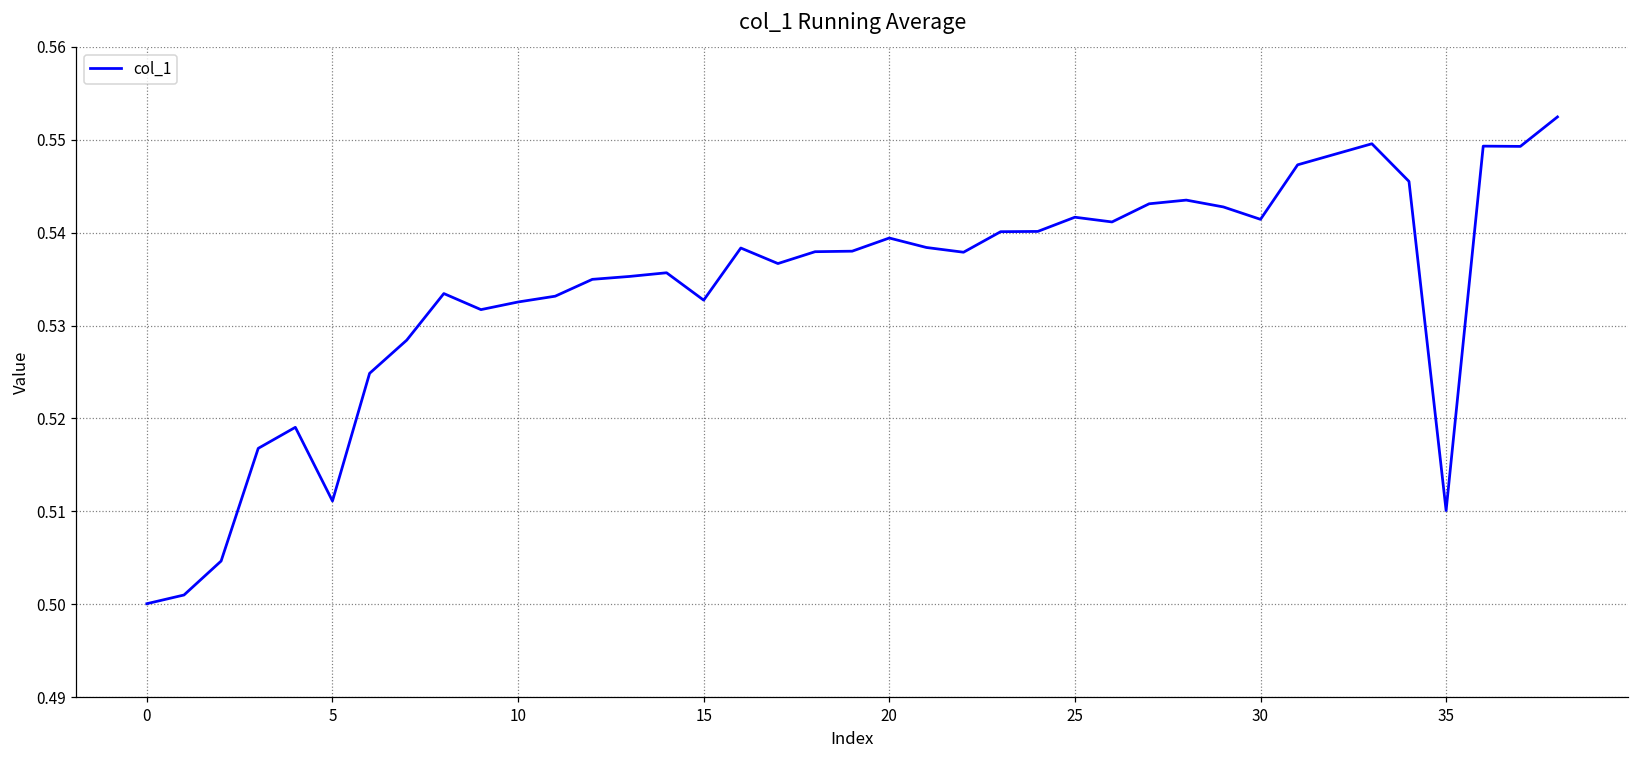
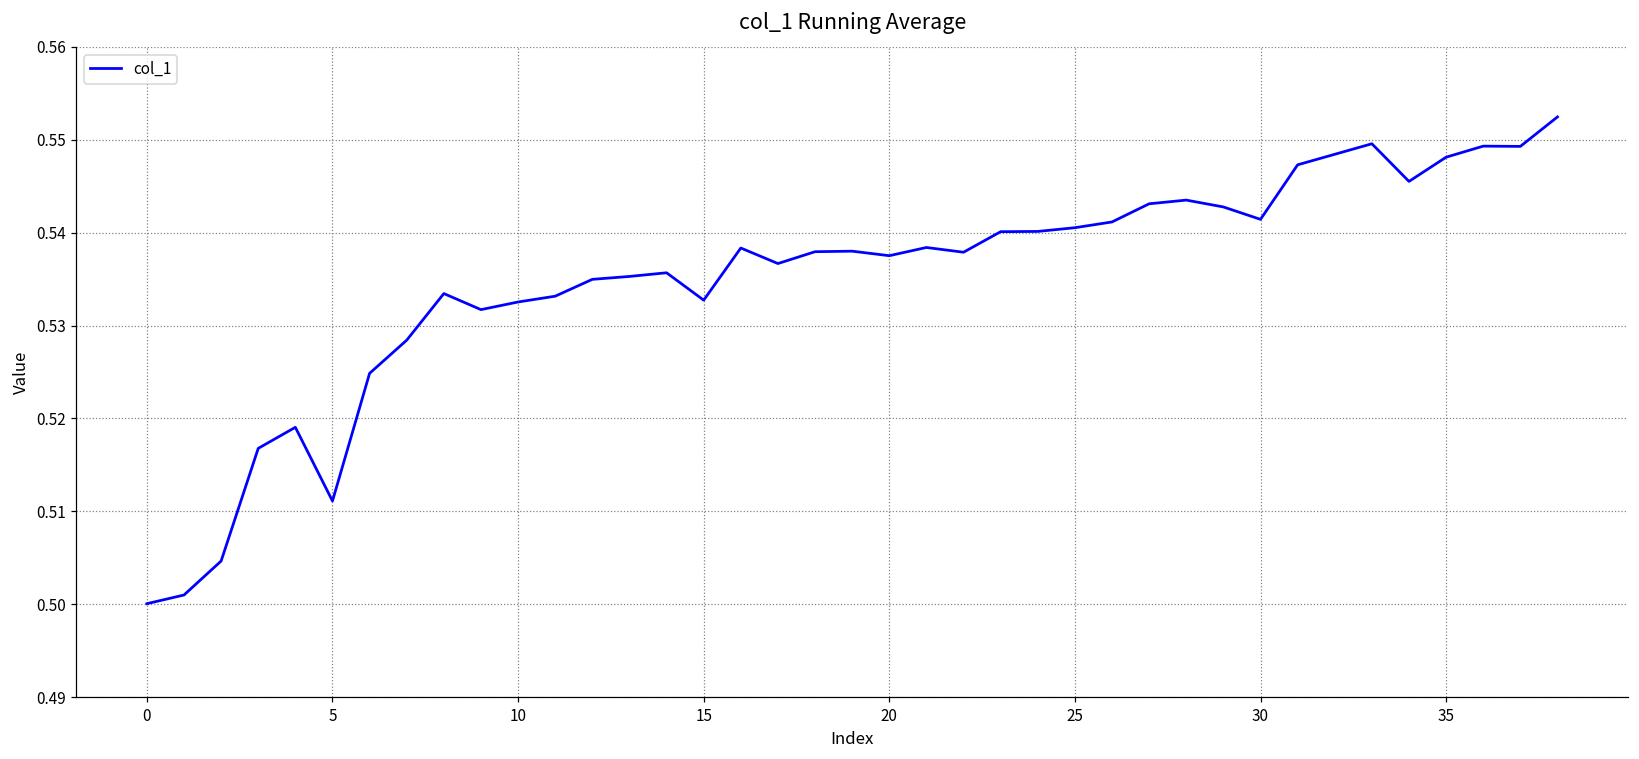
20: 0.539 -> 0.538
25: 0.542 -> 0.541
35: 0.510 -> 0.548
